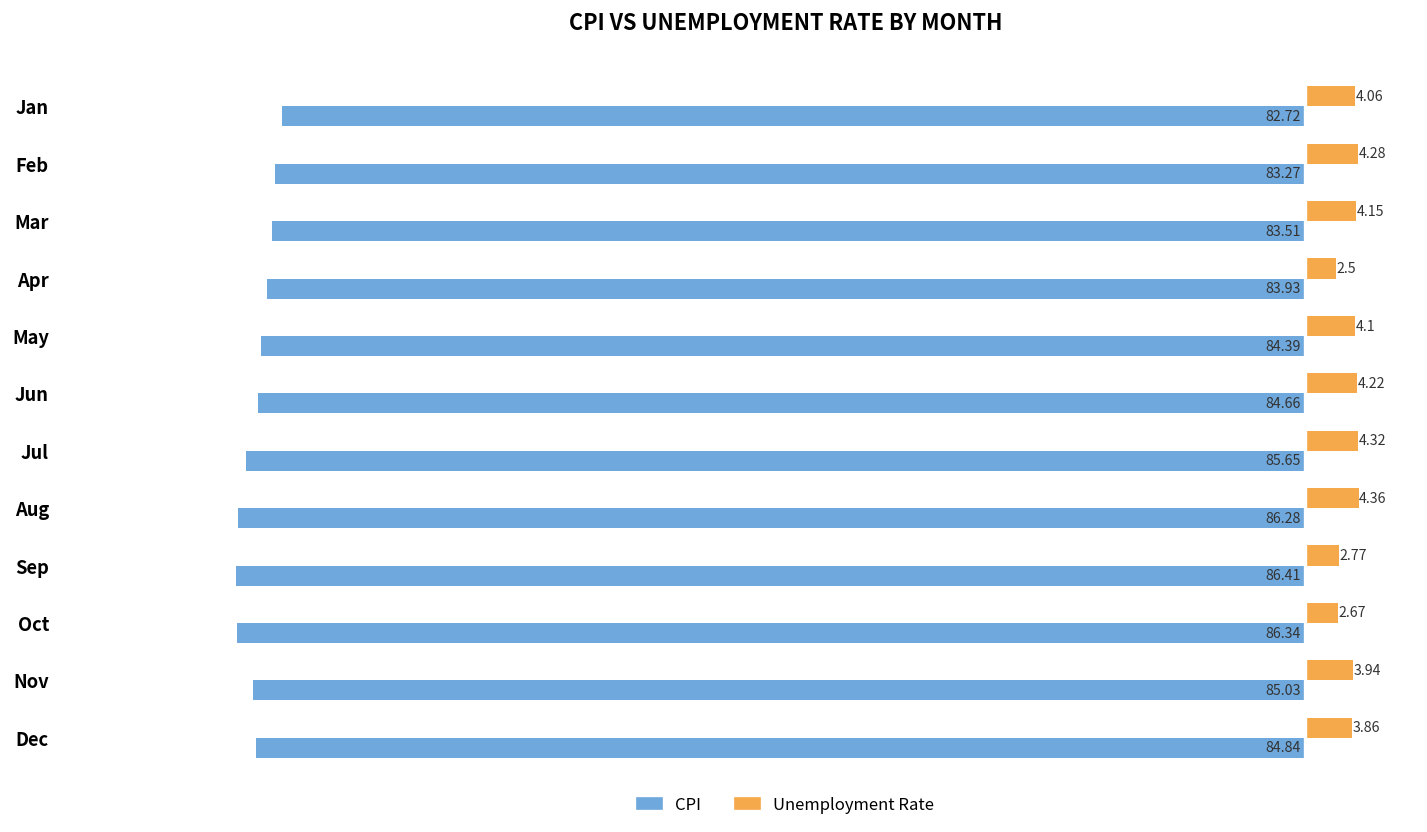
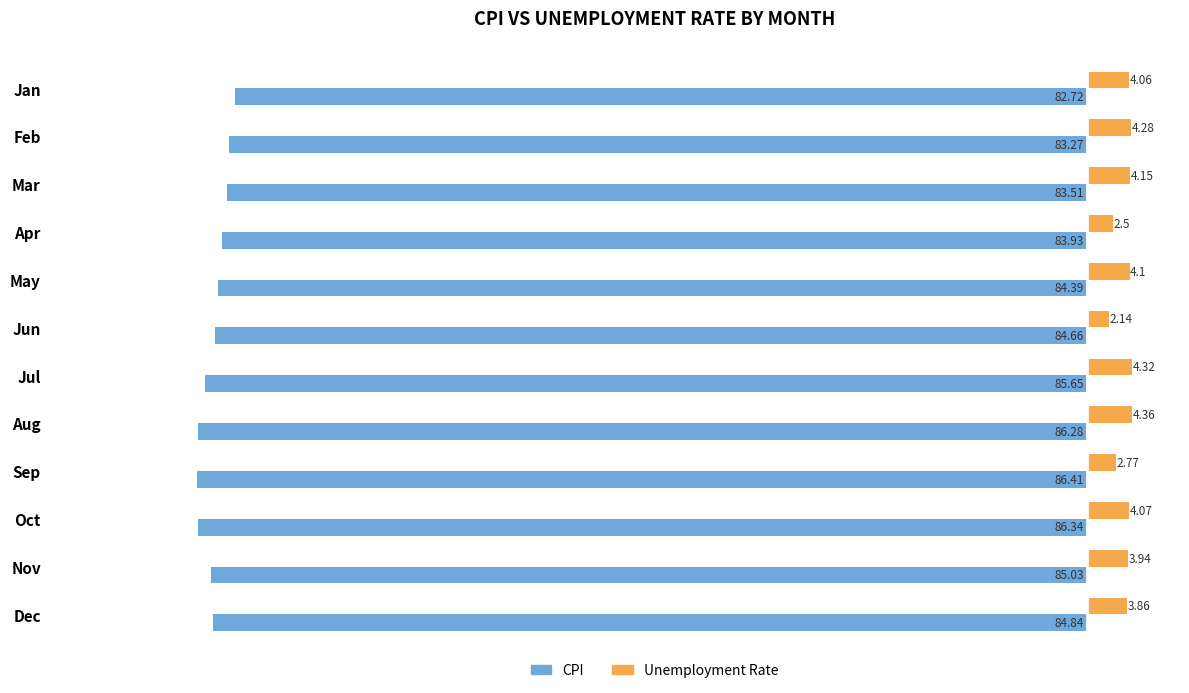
Unemployment Rate, Jun: 4.22 -> 2.14
Unemployment Rate, Oct: 2.67 -> 4.07
